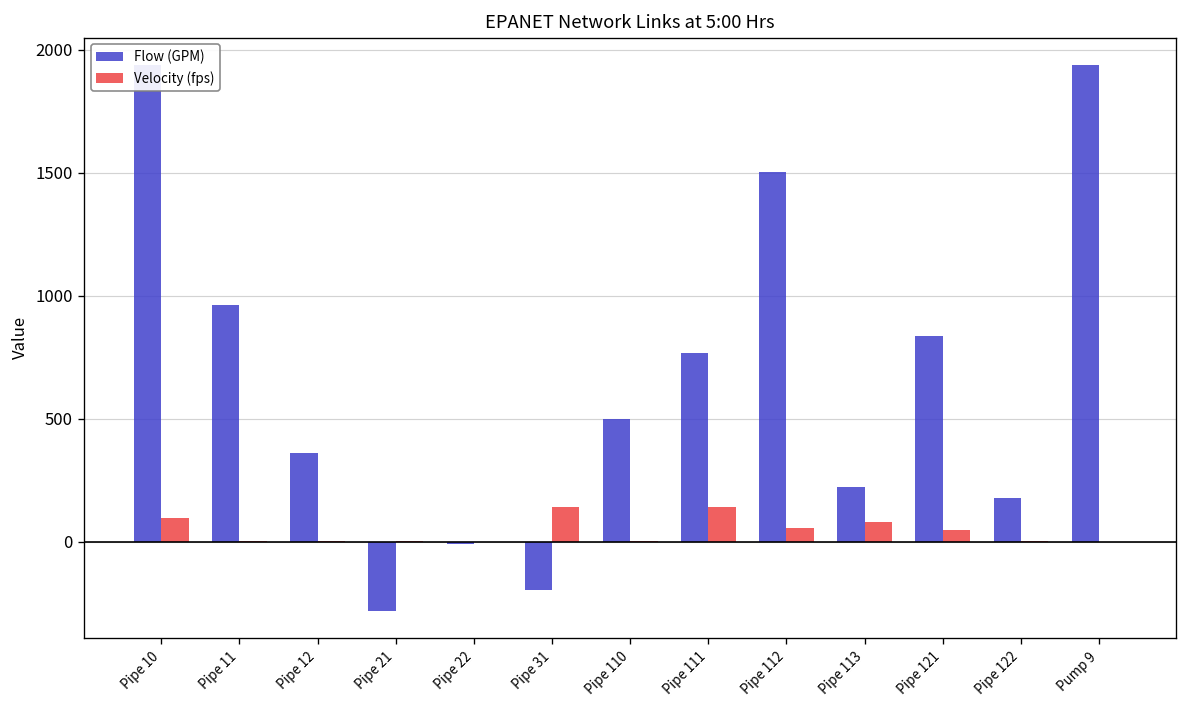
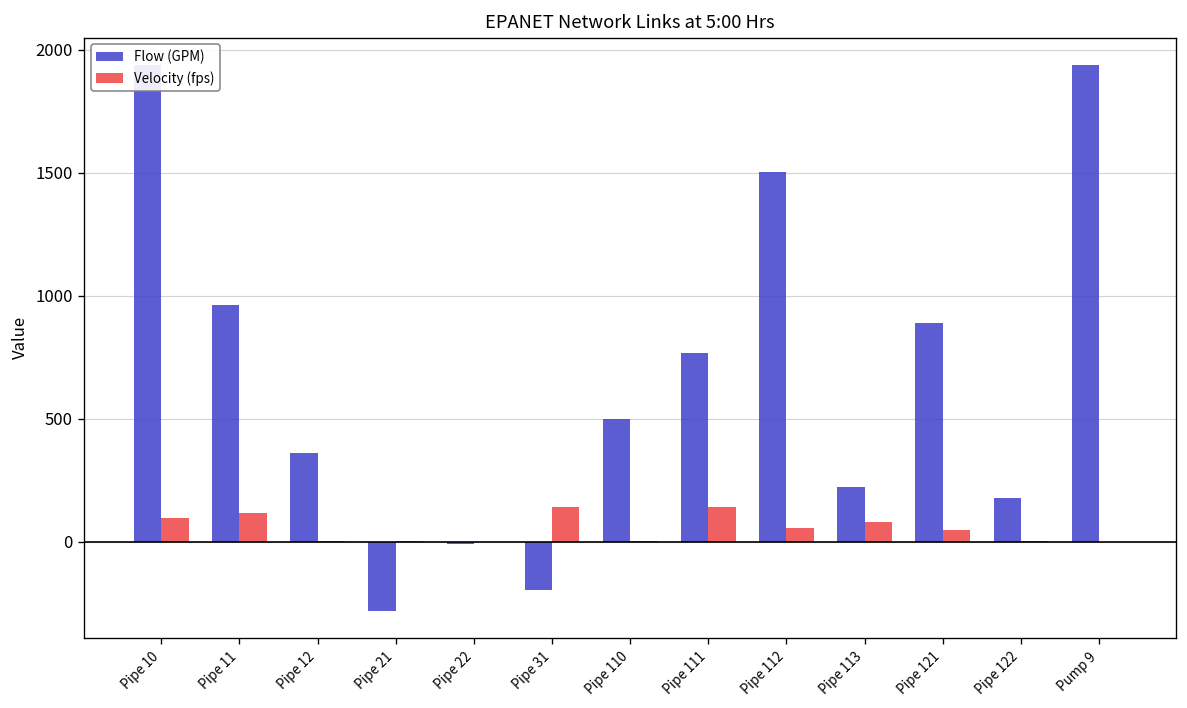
Velocity (fps), Pipe 11: 0 -> 110
Flow (GPM), Pipe 121: 840 -> 890
